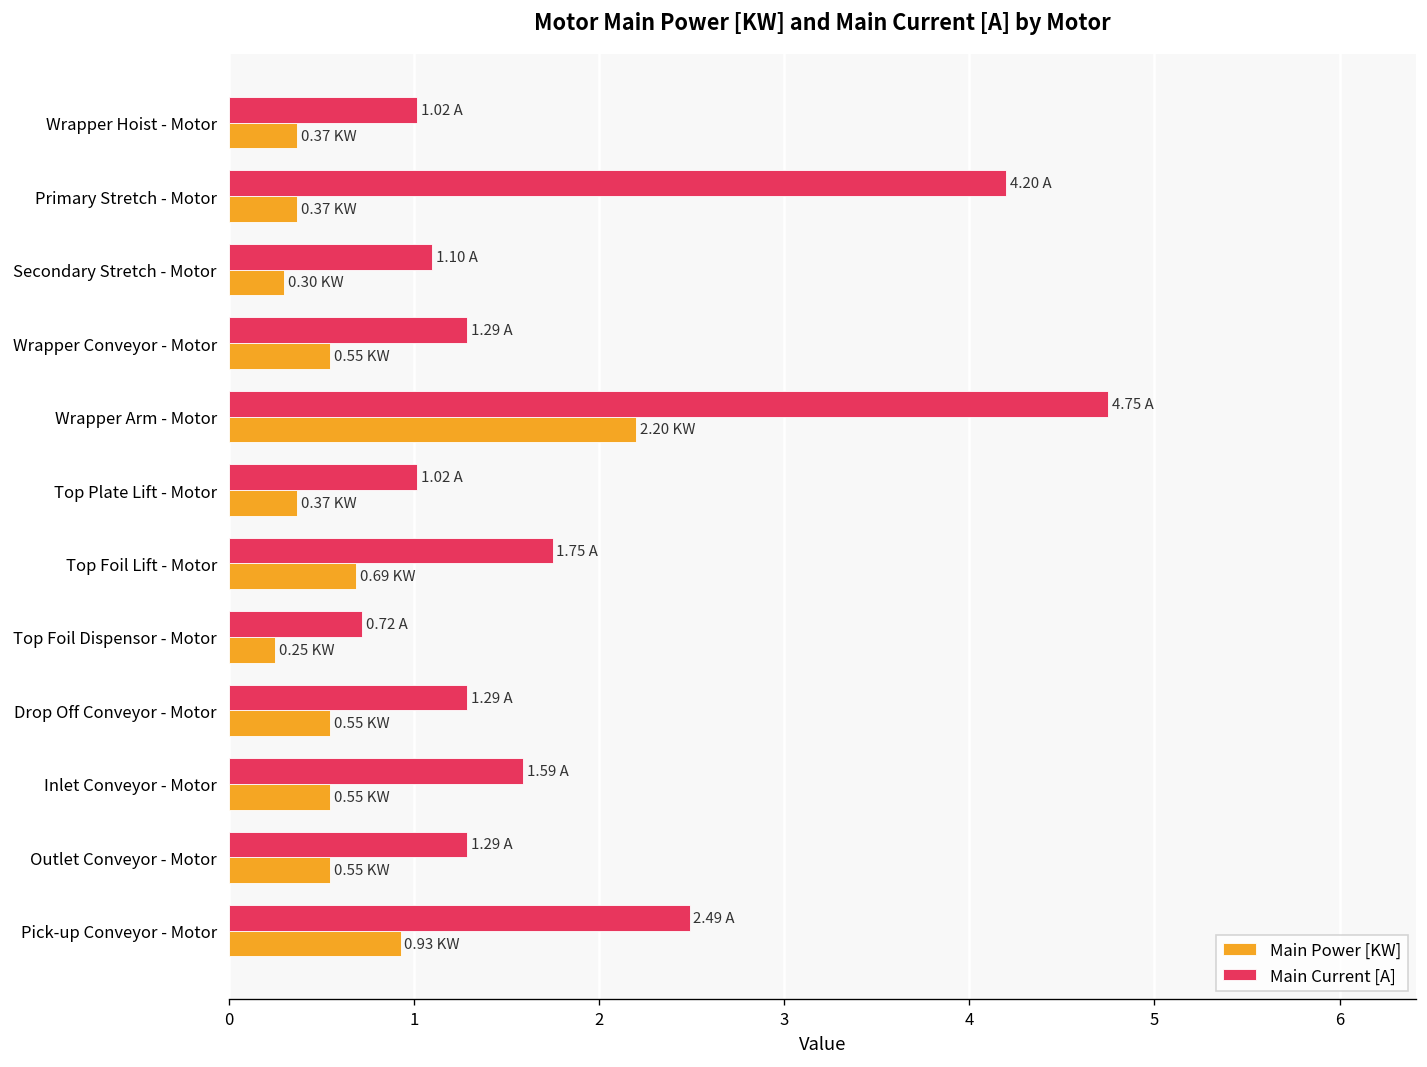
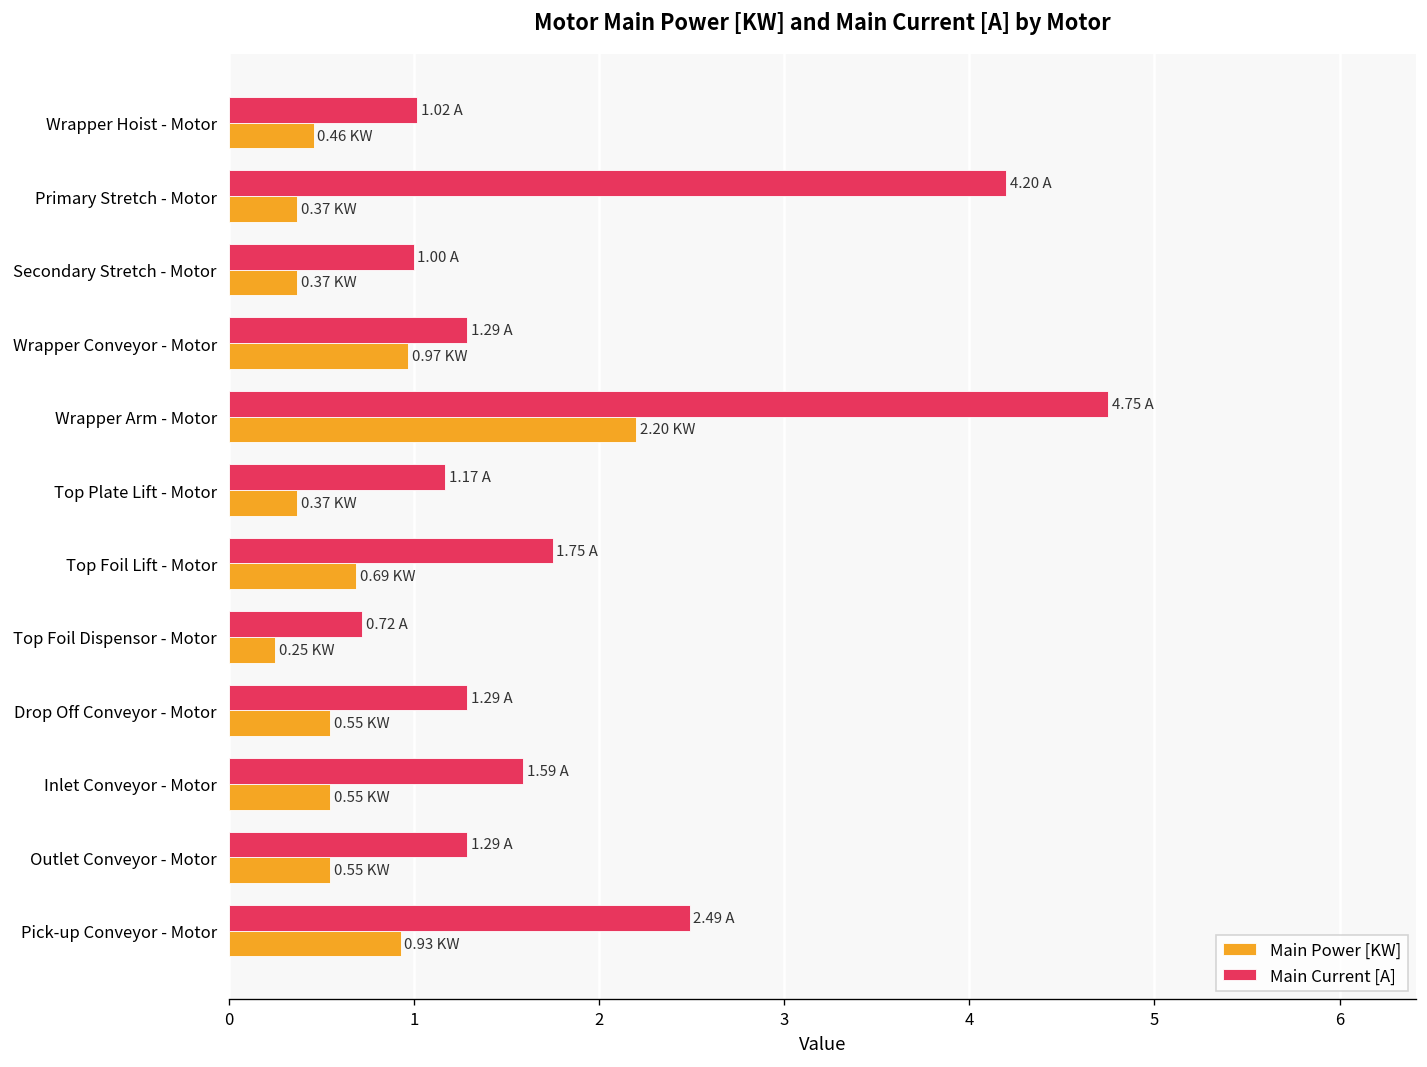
Main Power [KW], Wrapper Hoist - Motor: 0.37 -> 0.46
Main Current [A], Secondary Stretch - Motor: 1.10 -> 1.00
Main Power [KW], Secondary Stretch - Motor: 0.30 -> 0.37
Main Power [KW], Wrapper Conveyor - Motor: 0.55 -> 0.97
Main Current [A], Top Plate Lift - Motor: 1.02 -> 1.17
